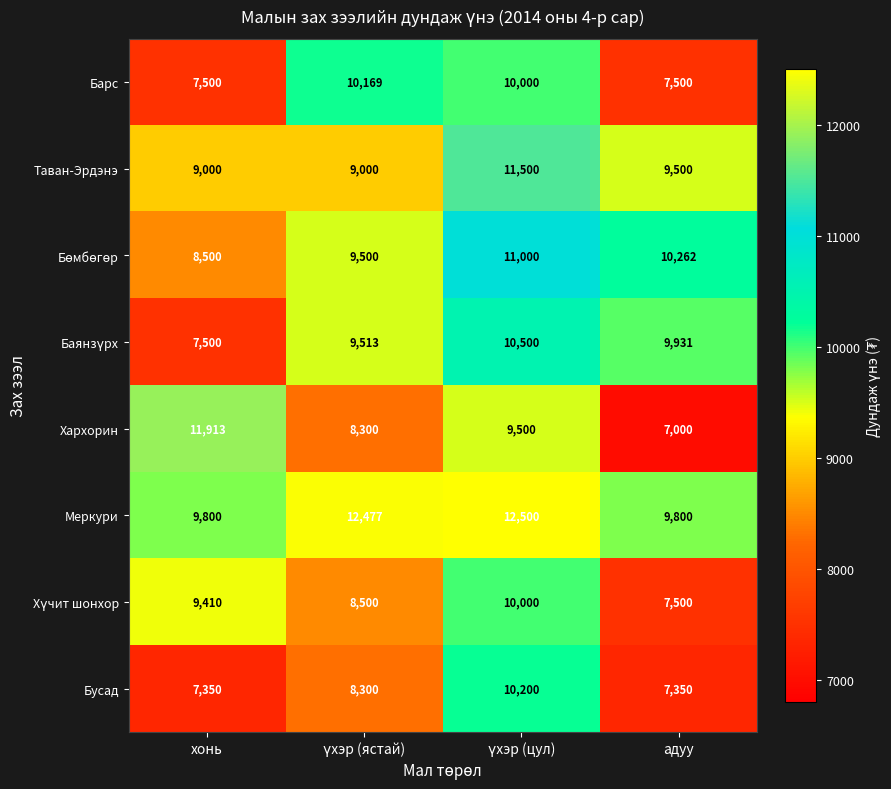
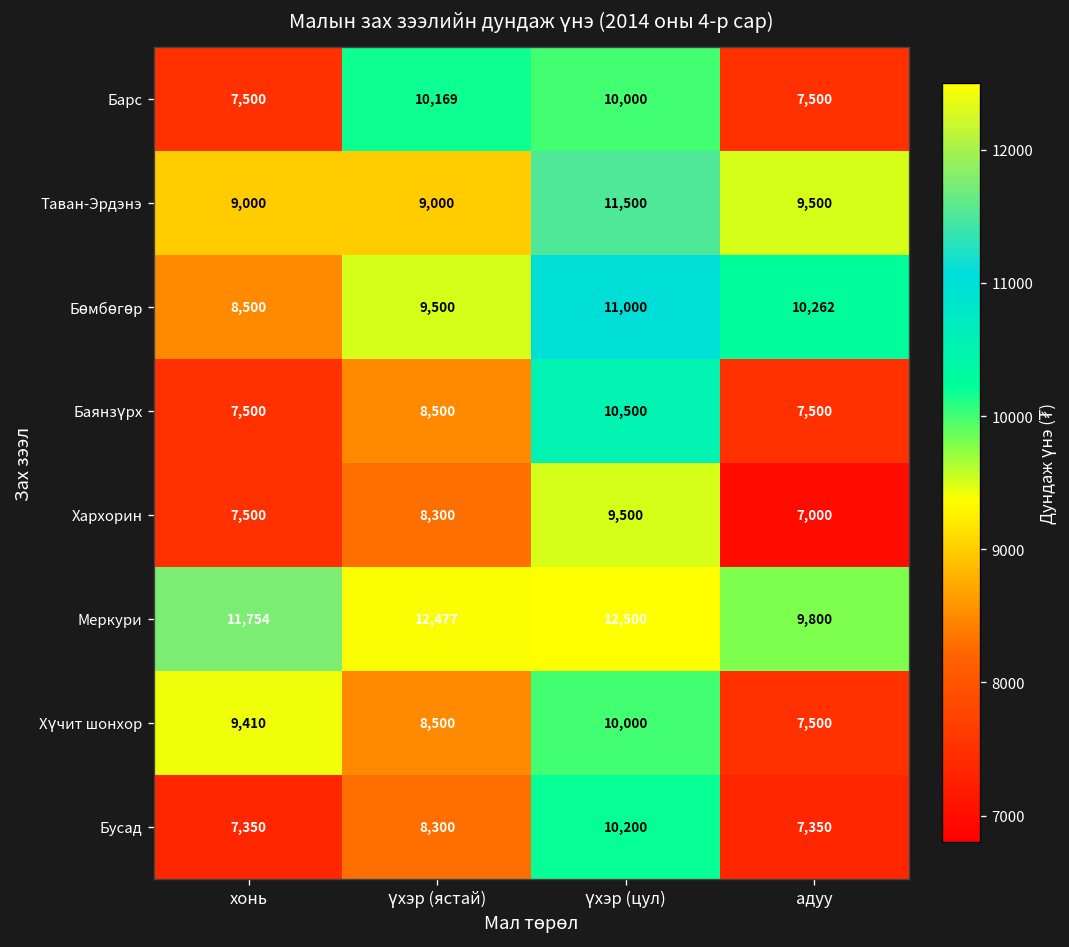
Баянзүрх, үхэр (ястай): 9,513 -> 8,500
Баянзүрх, адуу: 9,931 -> 7,500
Хархорин, хонь: 11,913 -> 7,500
Меркури, хонь: 9,800 -> 11,754
